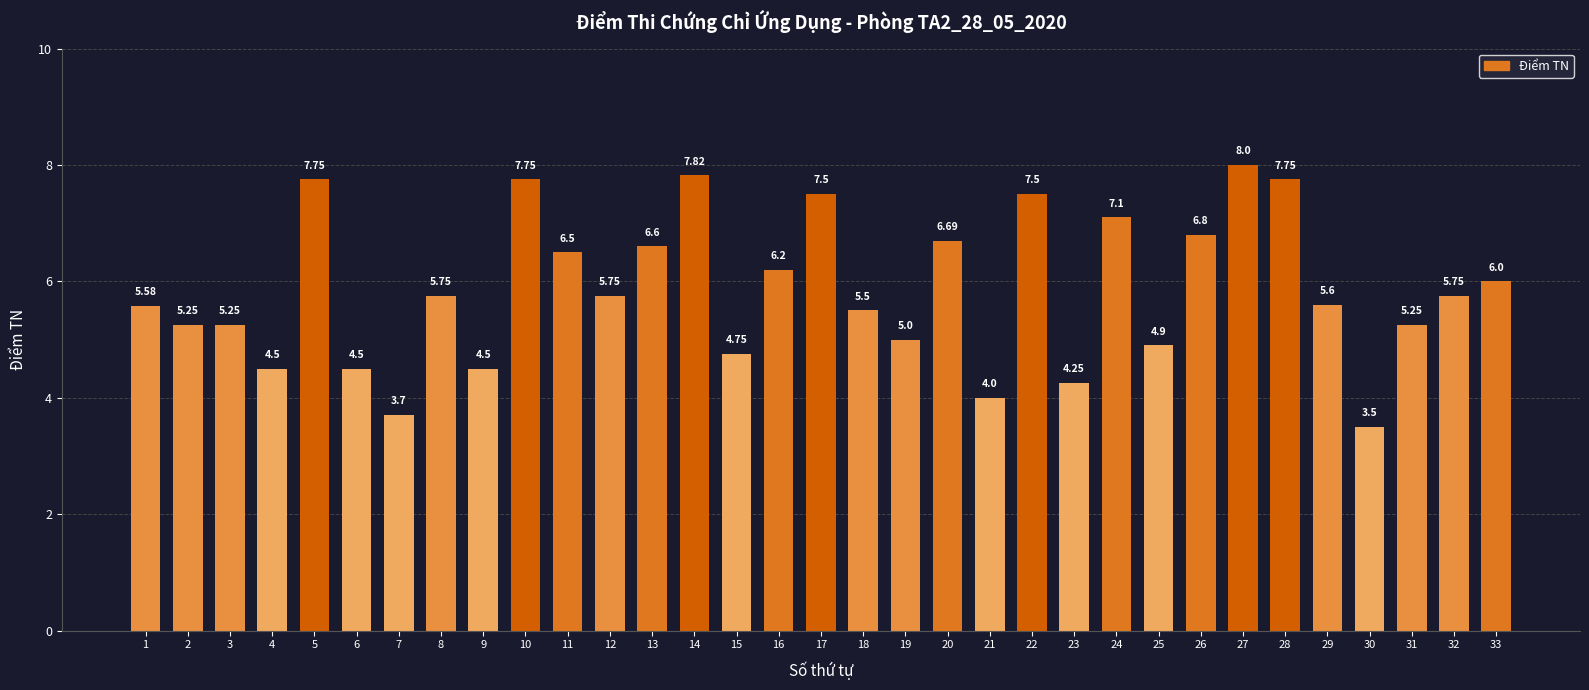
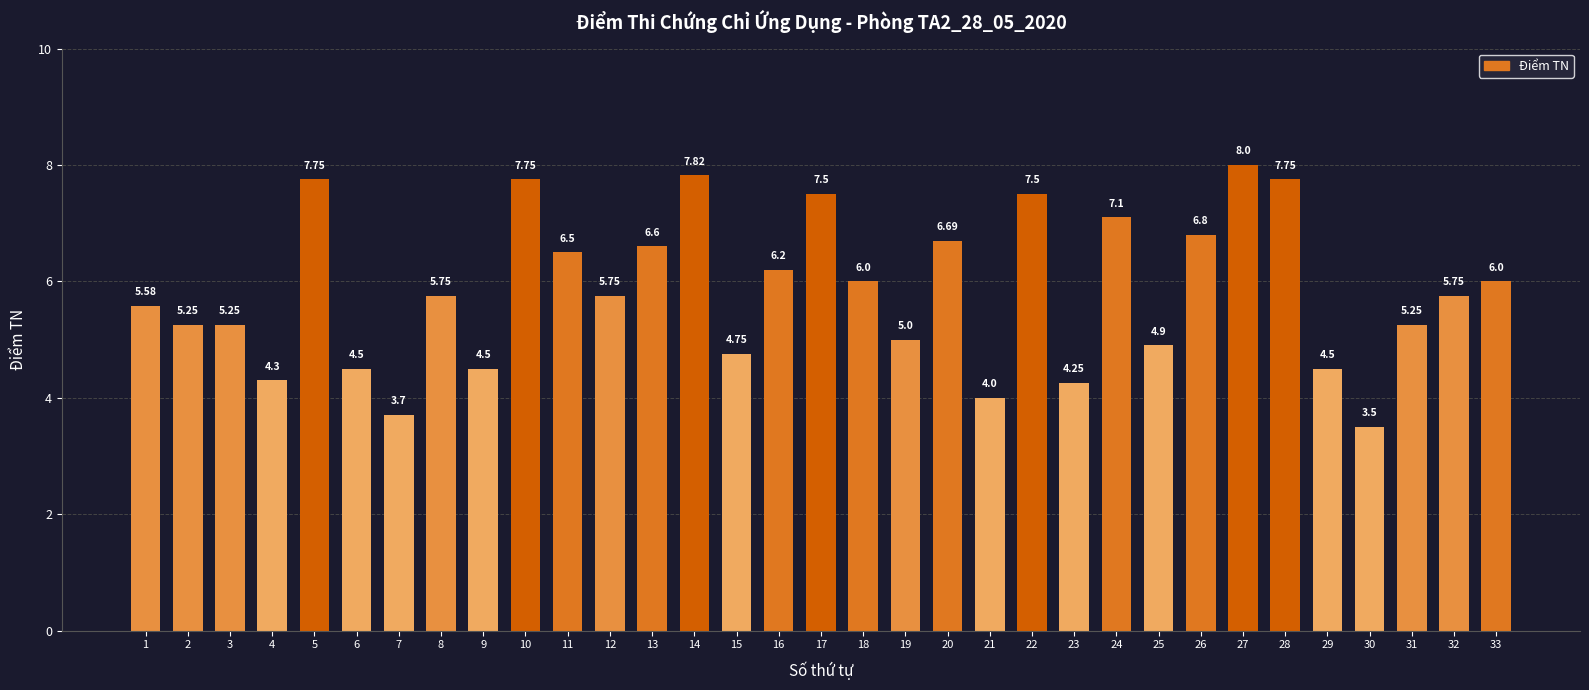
4: 4.5 -> 4.3
18: 5.5 -> 6.0
29: 5.6 -> 4.5
